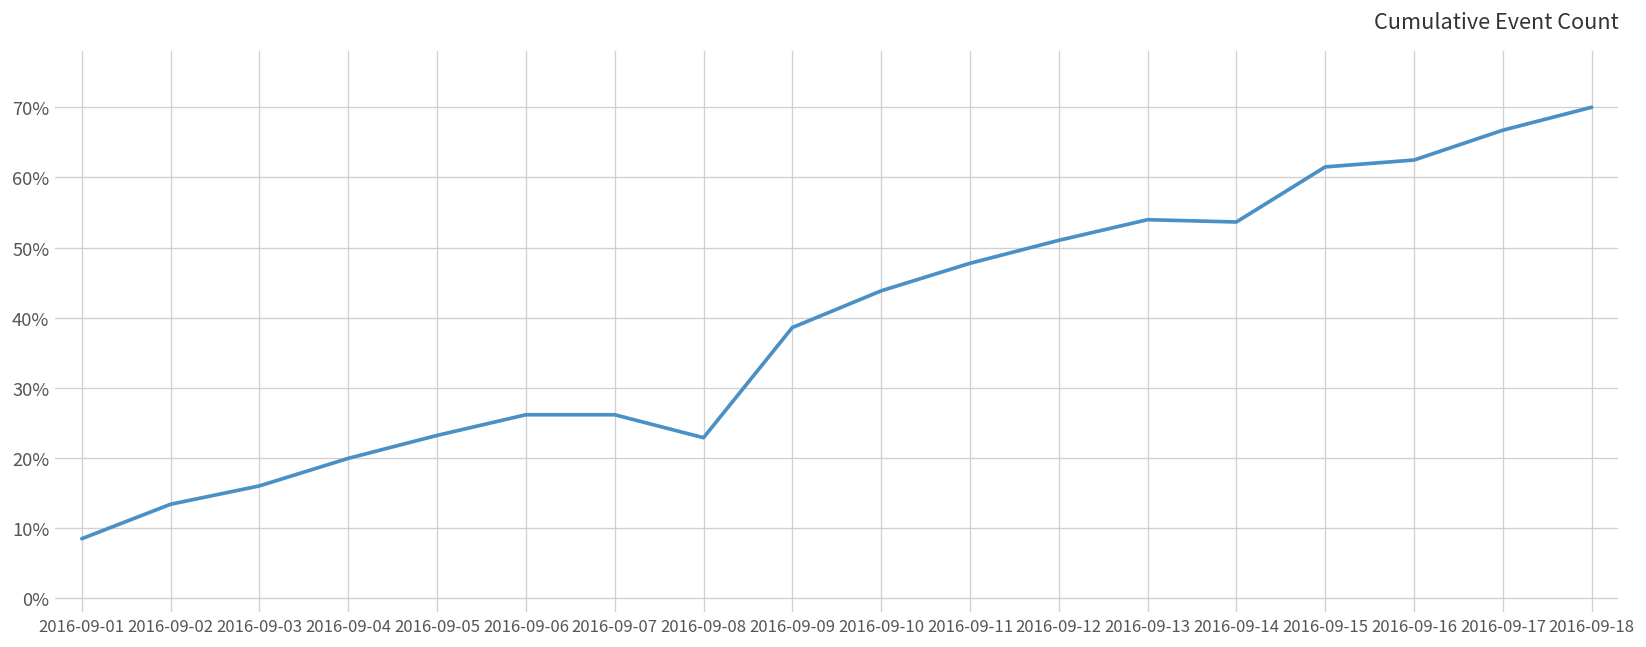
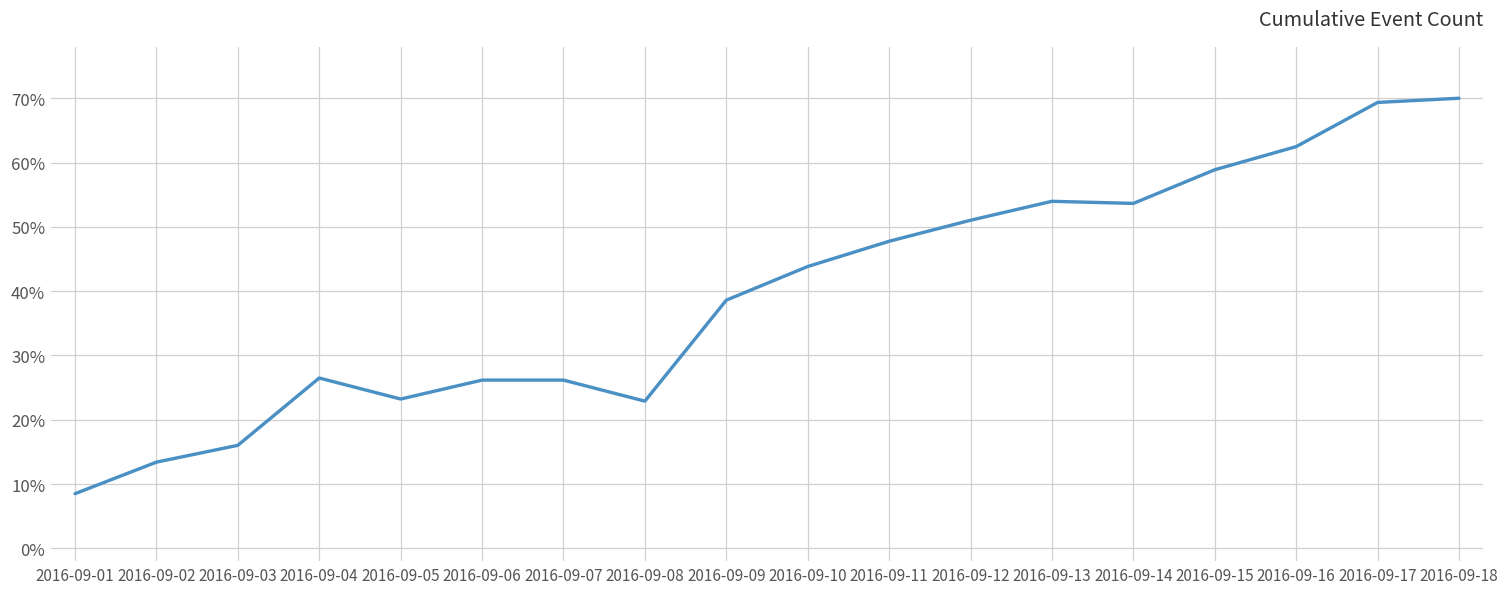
2016-09-04: 20% -> 26%
2016-09-15: 61% -> 59%
2016-09-17: 67% -> 69%
